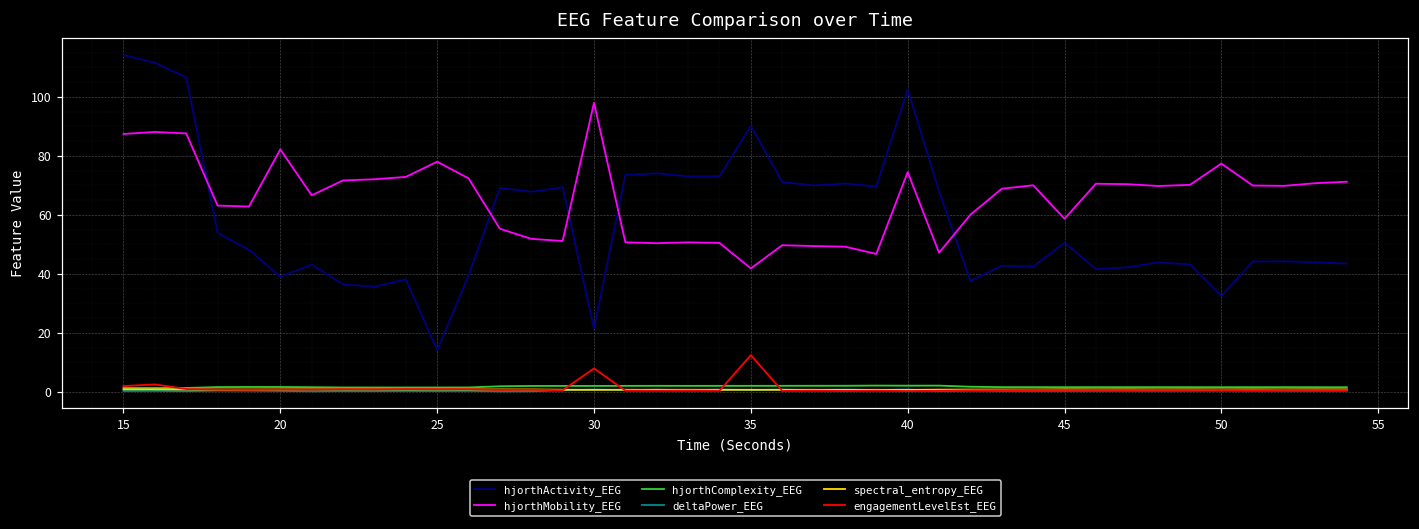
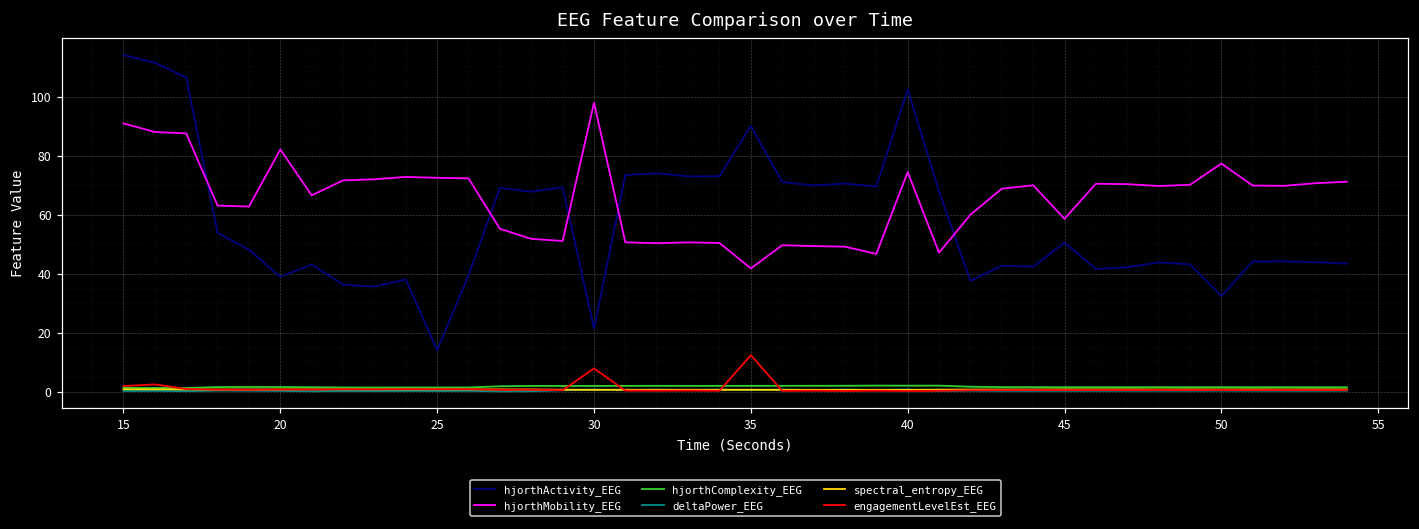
hjorthMobility_EEG, 15: 87 -> 91
hjorthMobility_EEG, 25: 78 -> 73
